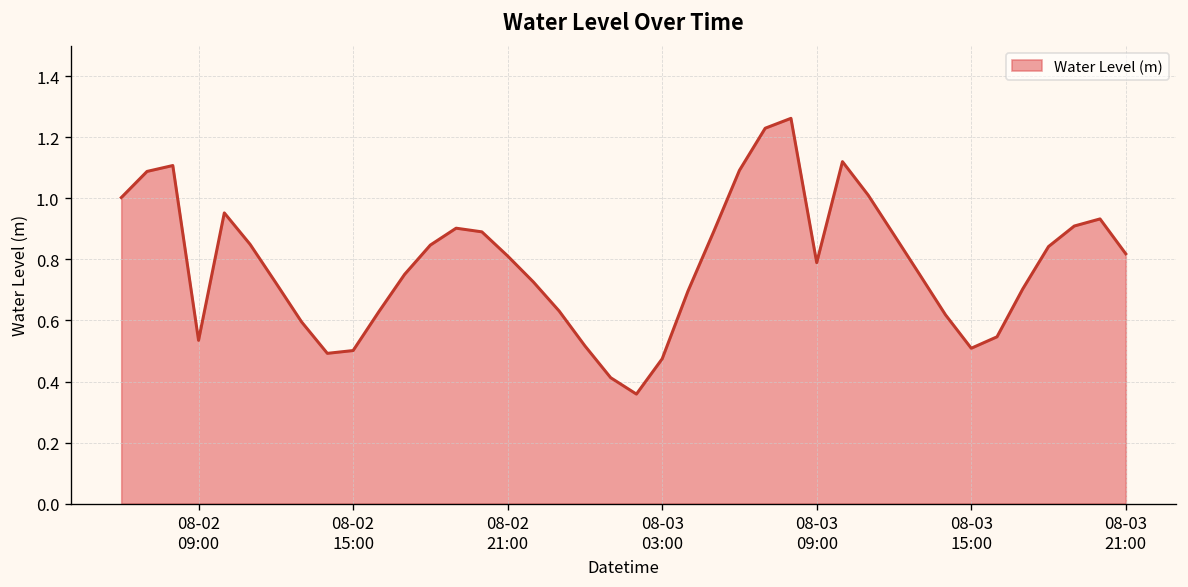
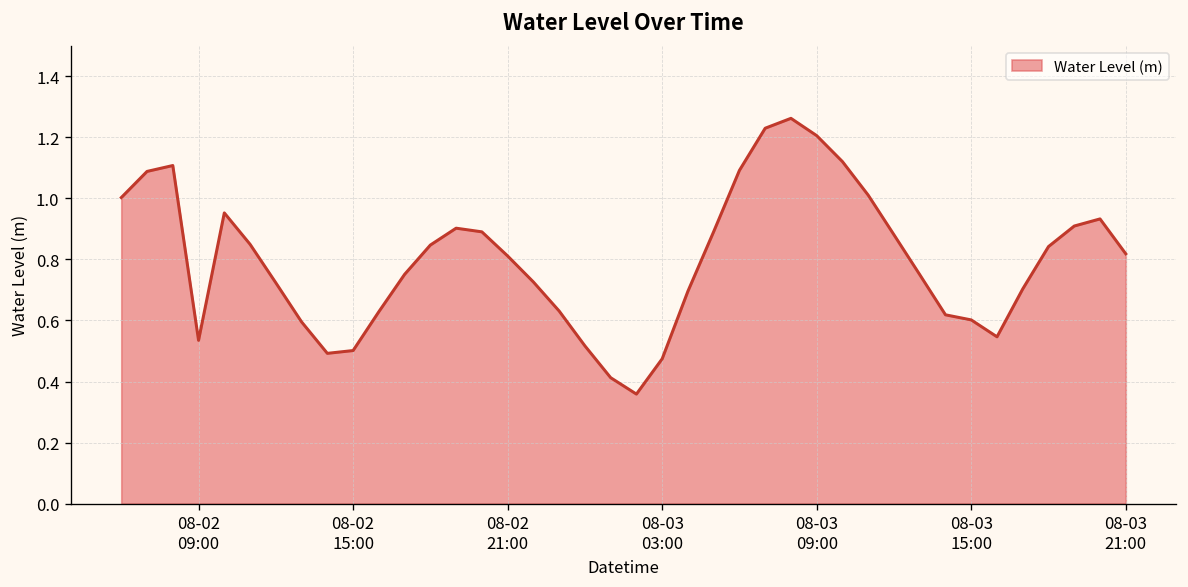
08-03 09:00: 0.79 -> 1.21
08-03 15:00: 0.51 -> 0.60
